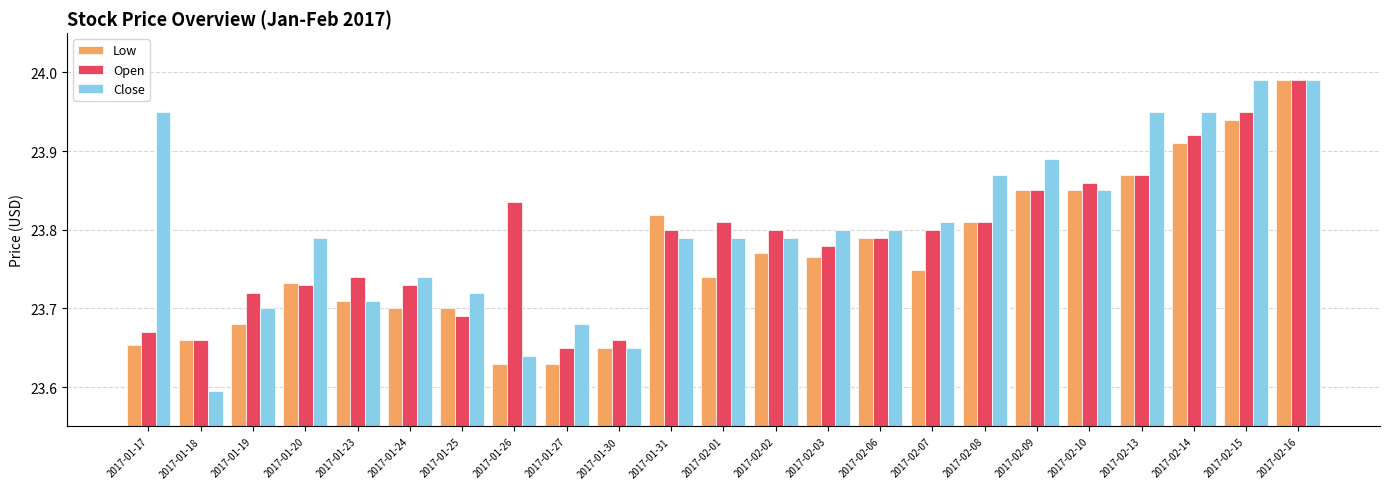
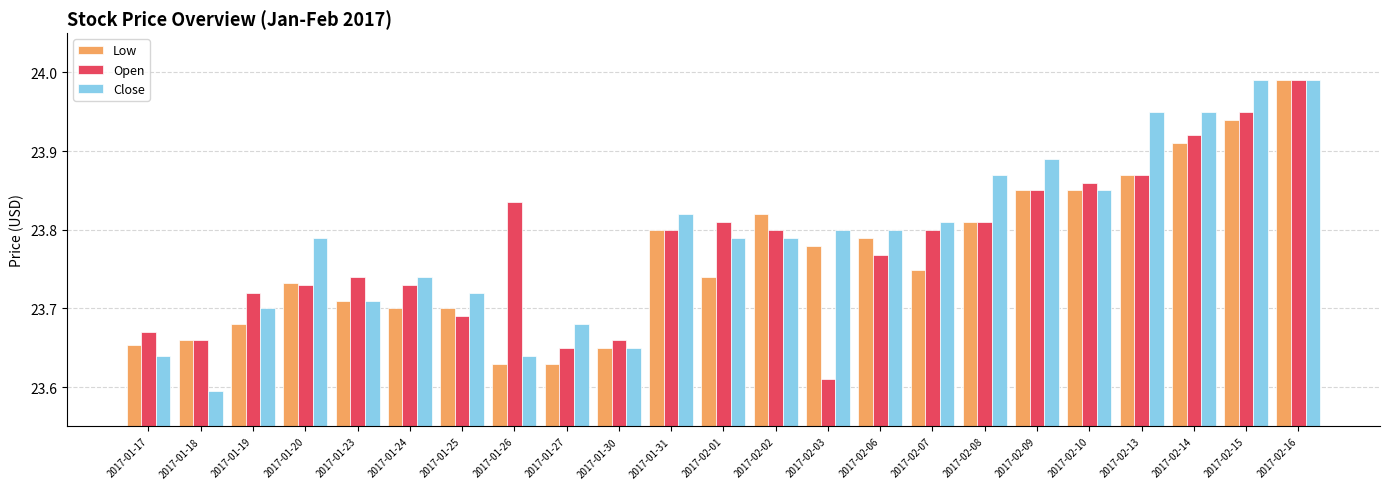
Close, 2017-01-17: 23.95 -> 23.64
Low, 2017-01-31: 23.82 -> 23.80
Close, 2017-01-31: 23.79 -> 23.82
Low, 2017-02-02: 23.77 -> 23.82
Low, 2017-02-03: 23.77 -> 23.78
Open, 2017-02-03: 23.78 -> 23.61
Open, 2017-02-06: 23.79 -> 23.77
